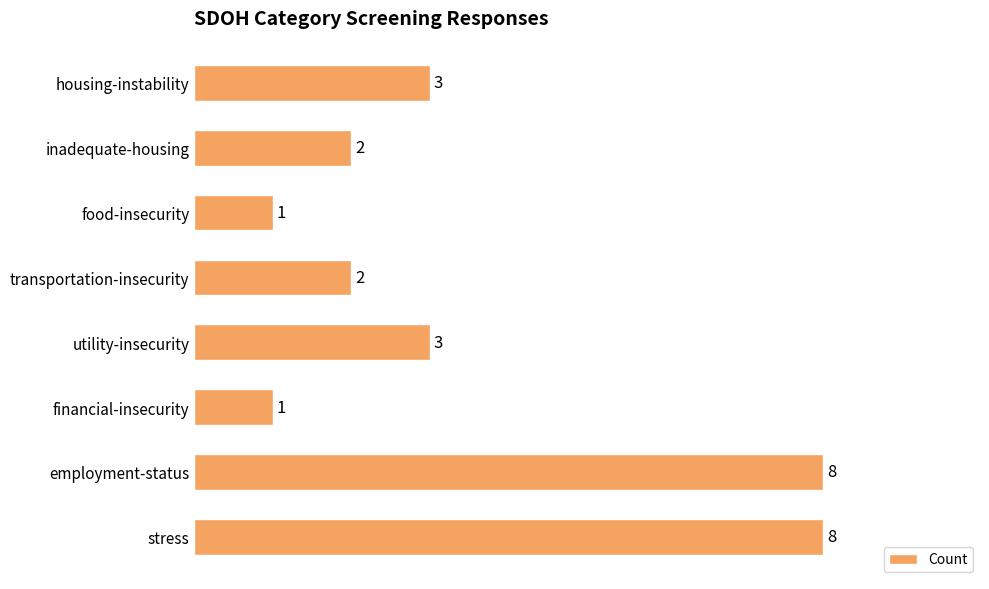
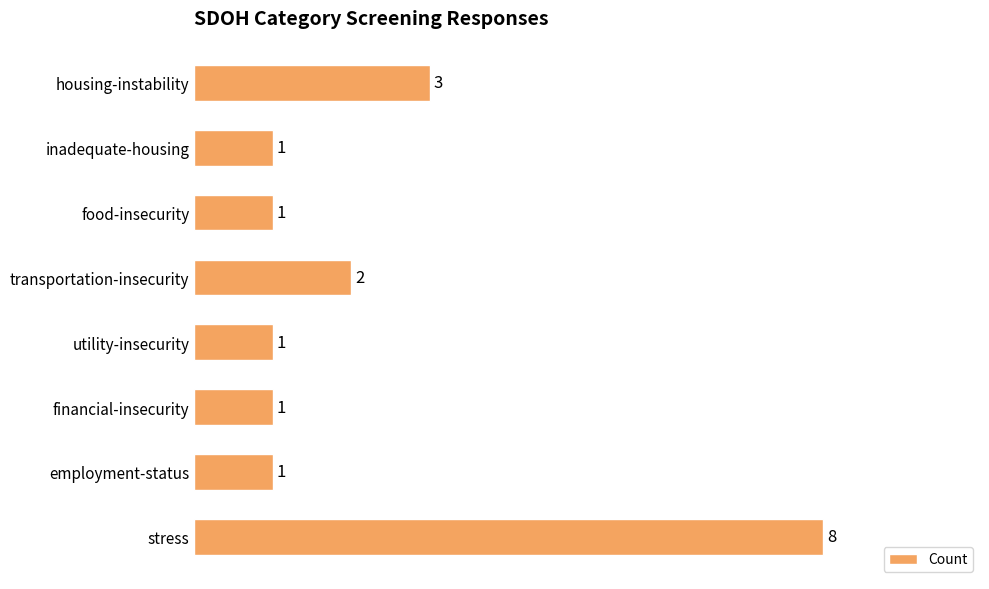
inadequate-housing: 2 -> 1
utility-insecurity: 3 -> 1
employment-status: 8 -> 1
